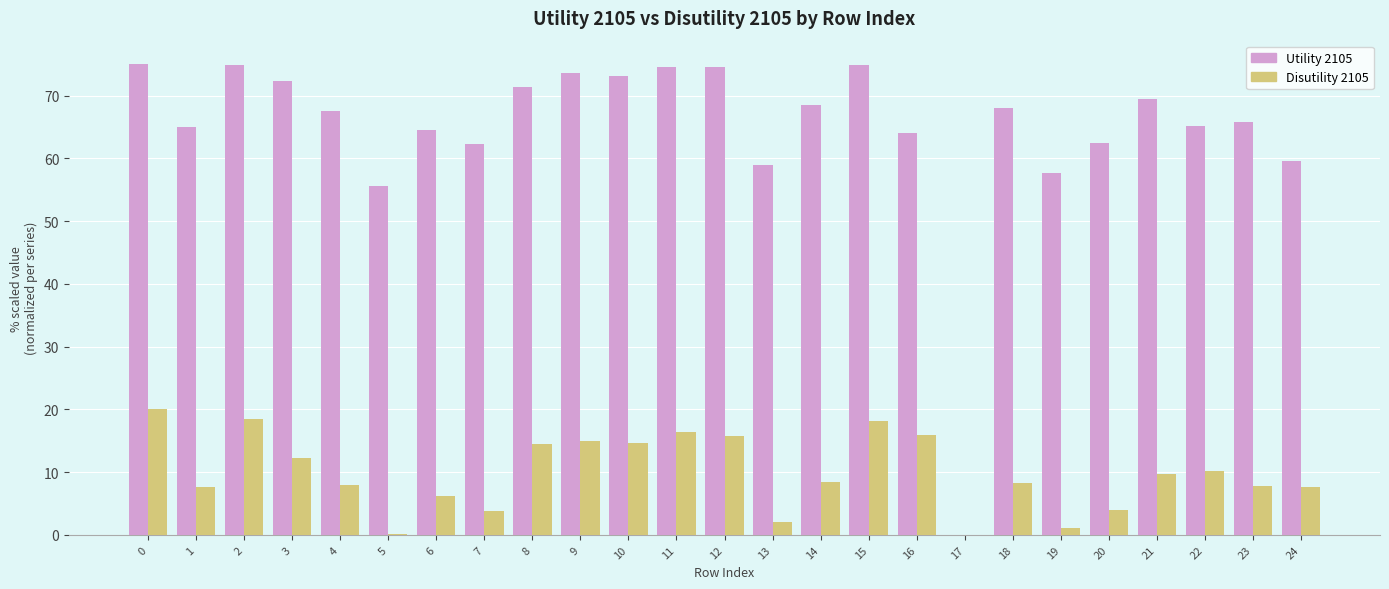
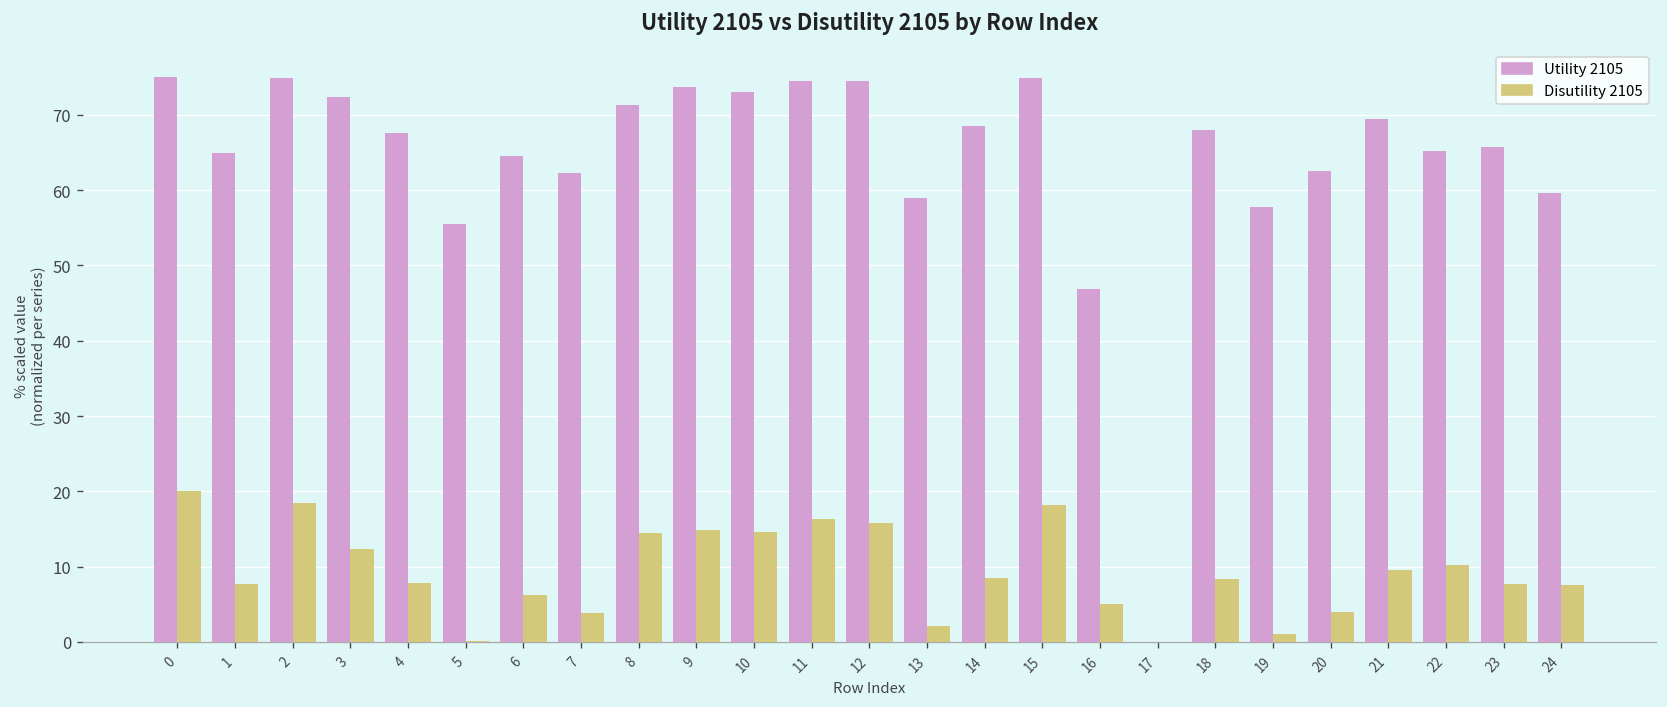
Utility 2105, 16: 64 -> 47
Disutility 2105, 16: 16 -> 5
